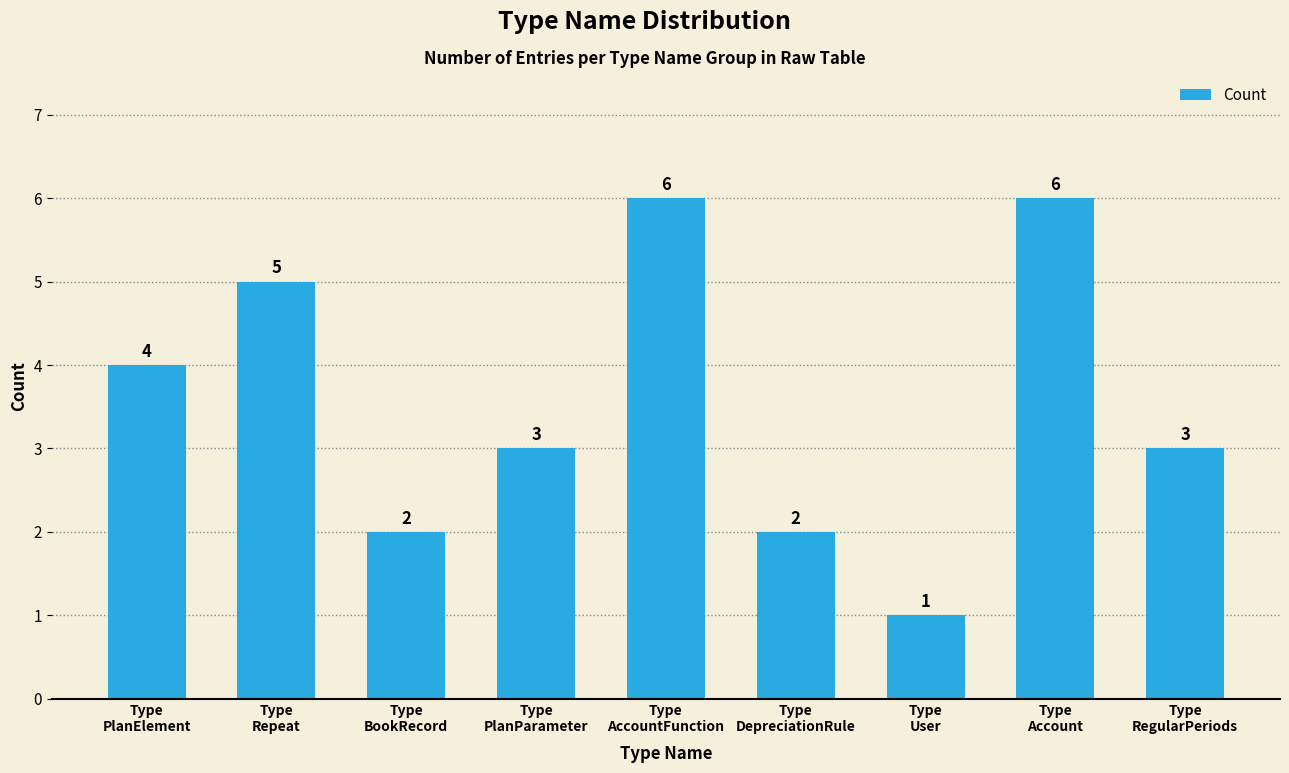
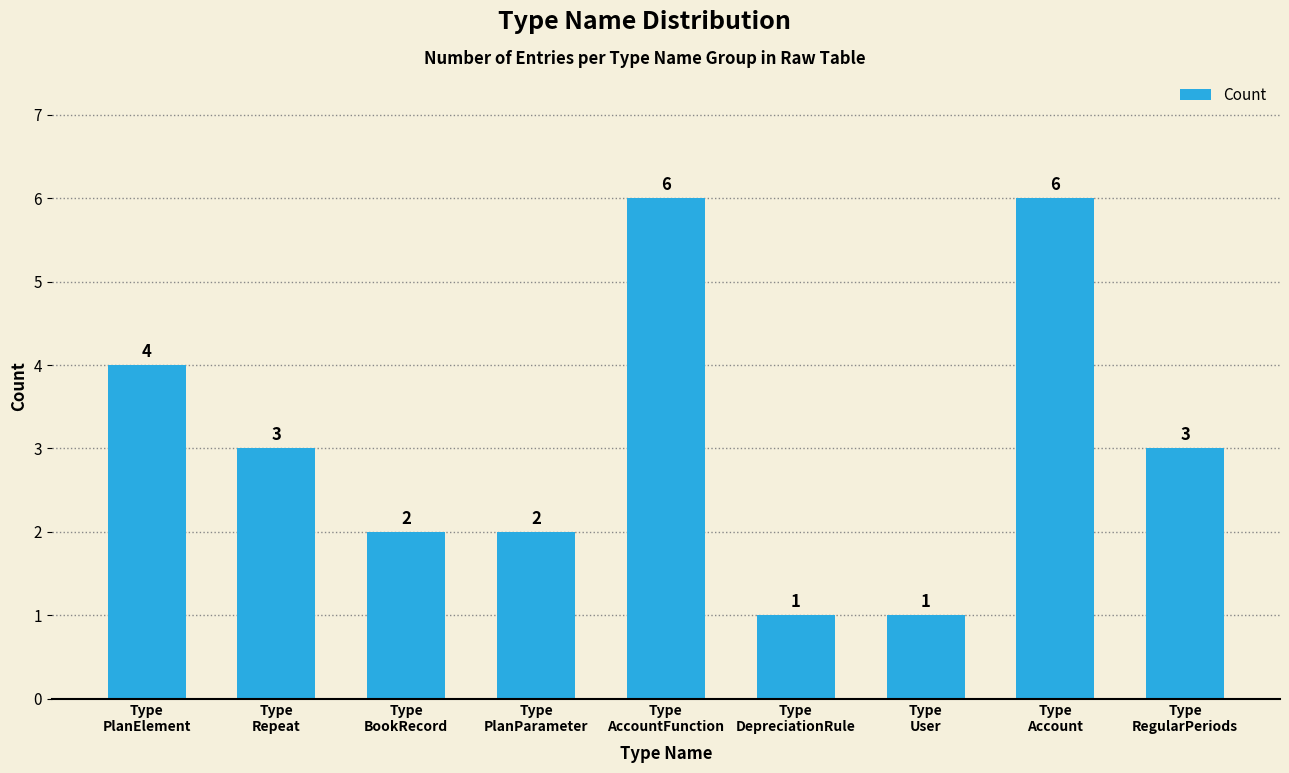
Type Repeat: 5 -> 3
Type PlanParameter: 3 -> 2
Type DepreciationRule: 2 -> 1
